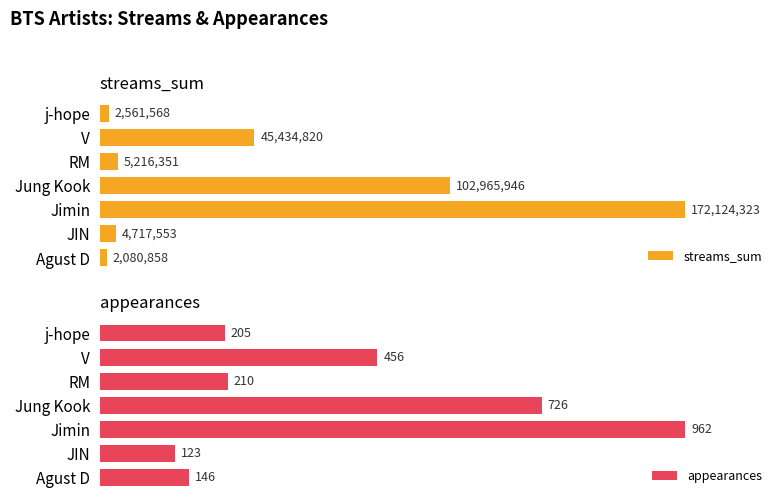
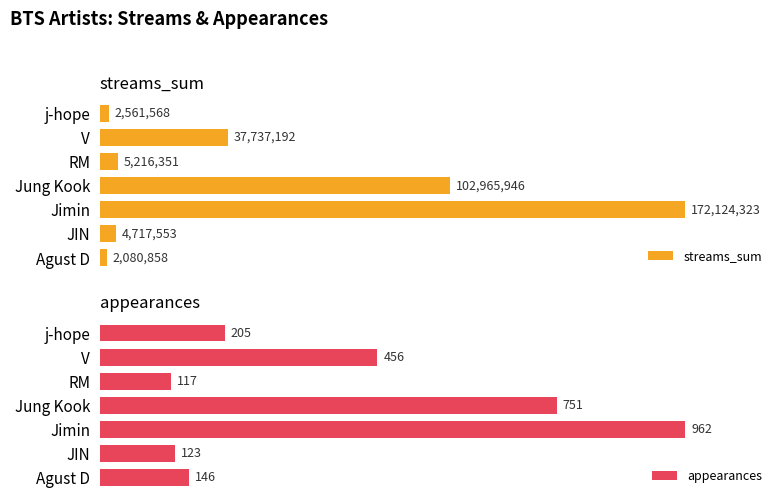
streams_sum, V: 45,434,820 -> 37,737,192
appearances, RM: 210 -> 117
appearances, Jung Kook: 726 -> 751
